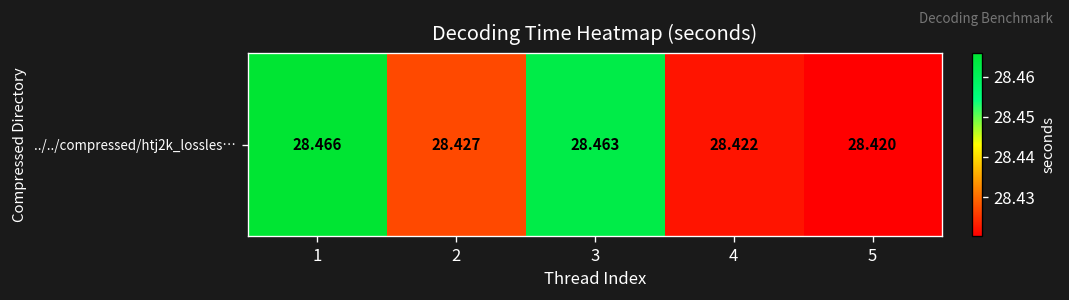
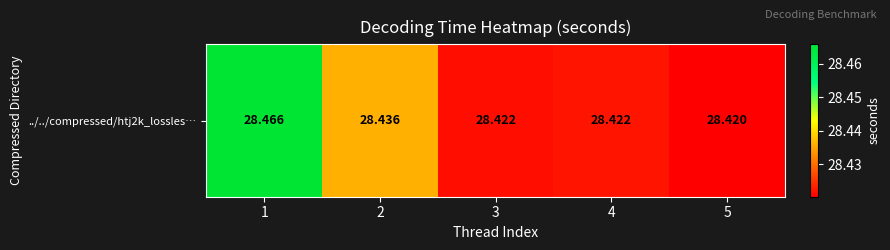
../../compressed/htj2k_lossles…, 2: 28.427 -> 28.436
../../compressed/htj2k_lossles…, 3: 28.463 -> 28.422
